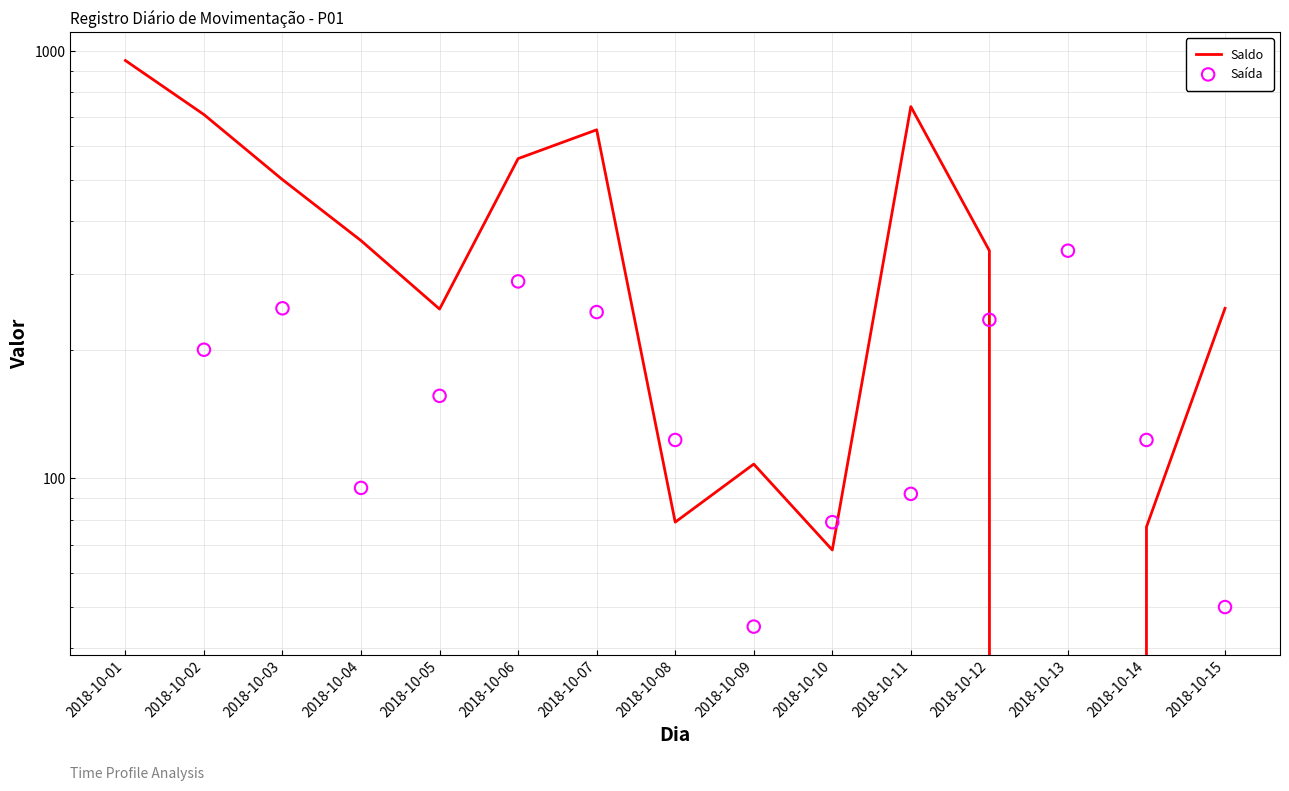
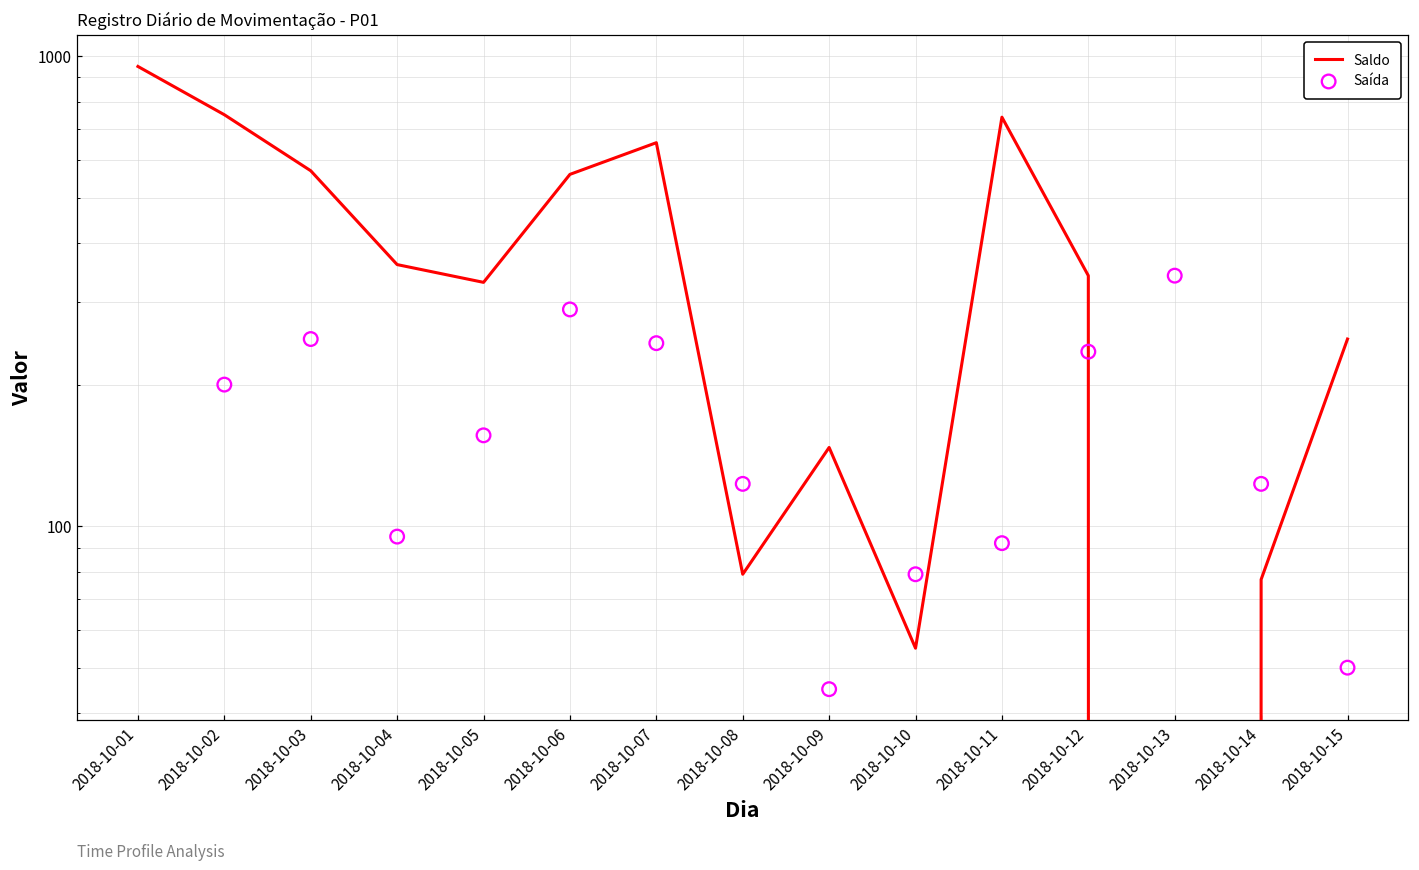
Saldo, 2018-10-02: 710 -> 750
Saldo, 2018-10-03: 500 -> 570
Saldo, 2018-10-05: 250 -> 330
Saldo, 2018-10-09: 108 -> 147
Saldo, 2018-10-10: 68 -> 55
